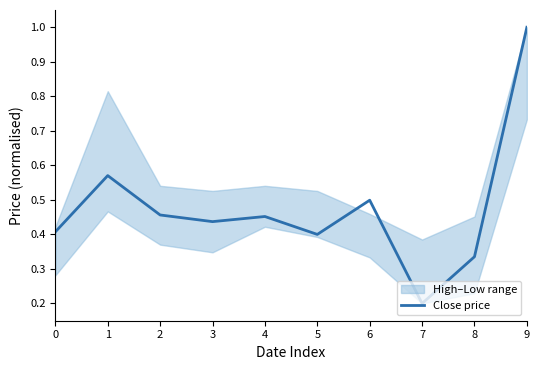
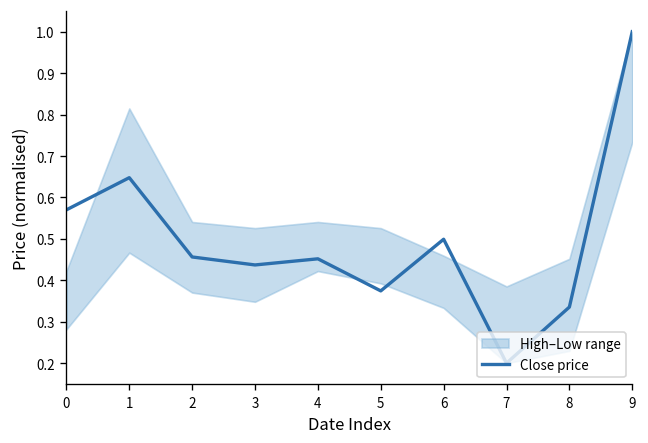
Close price, 0: 0.41 -> 0.57
Close price, 1: 0.57 -> 0.65
Close price, 5: 0.40 -> 0.37
